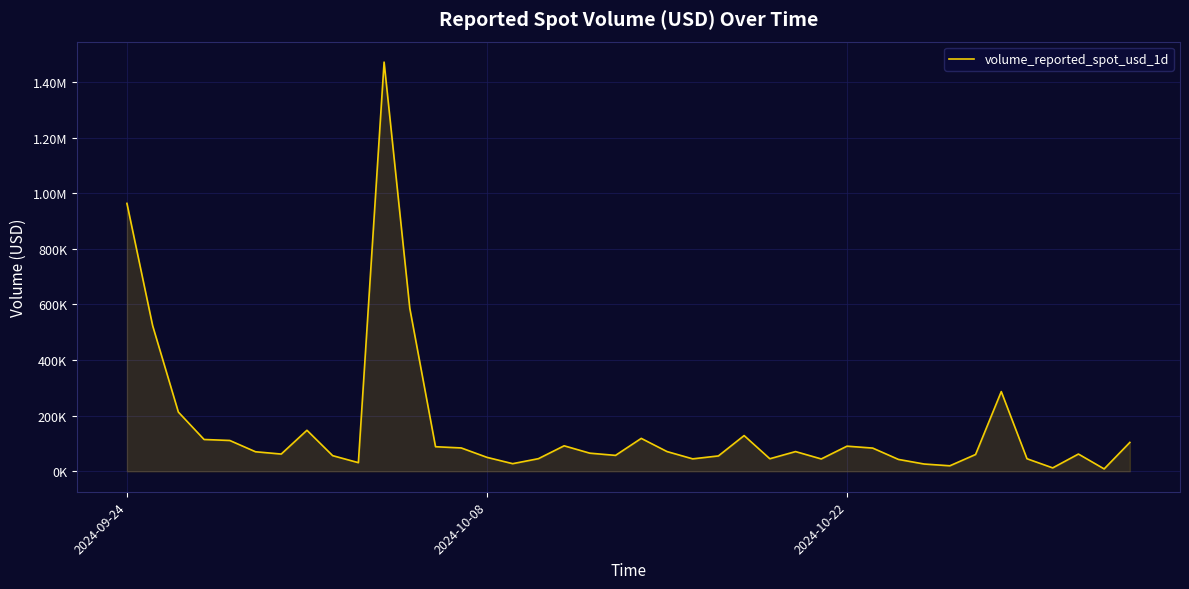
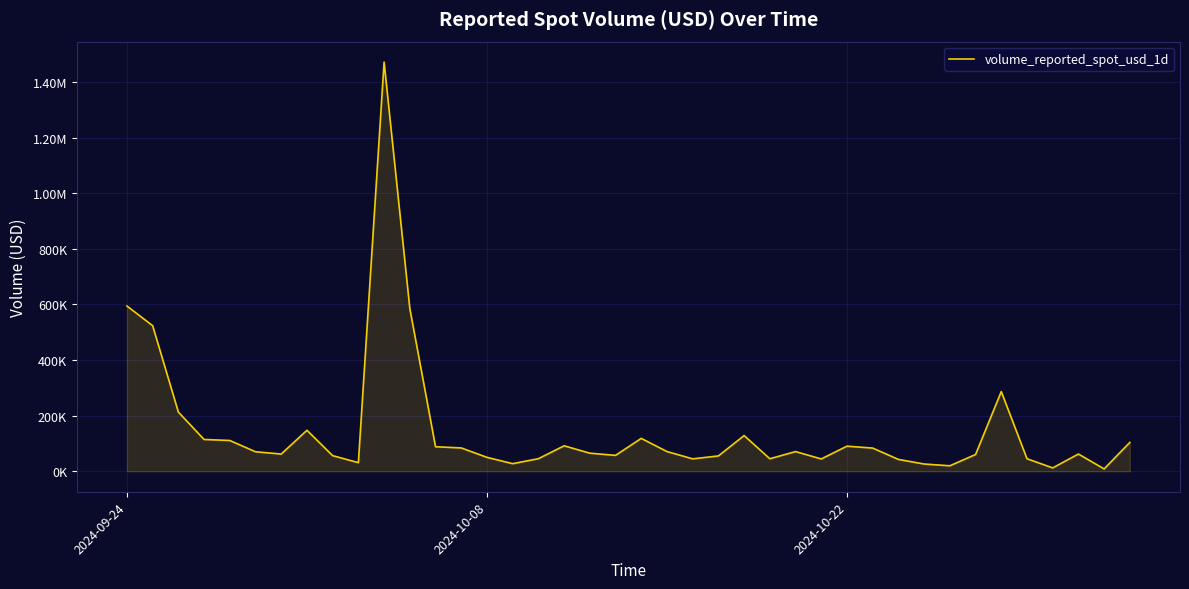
2024-09-24: 960000 -> 590000
